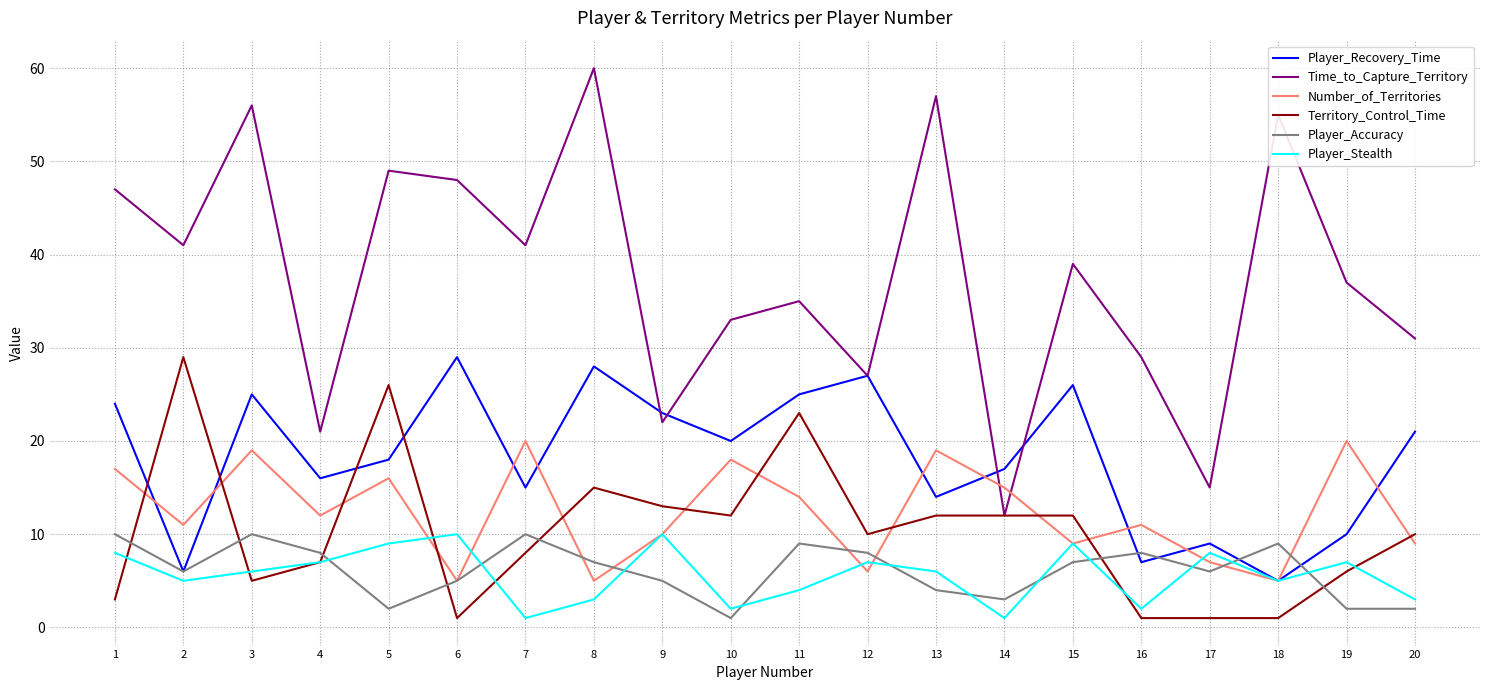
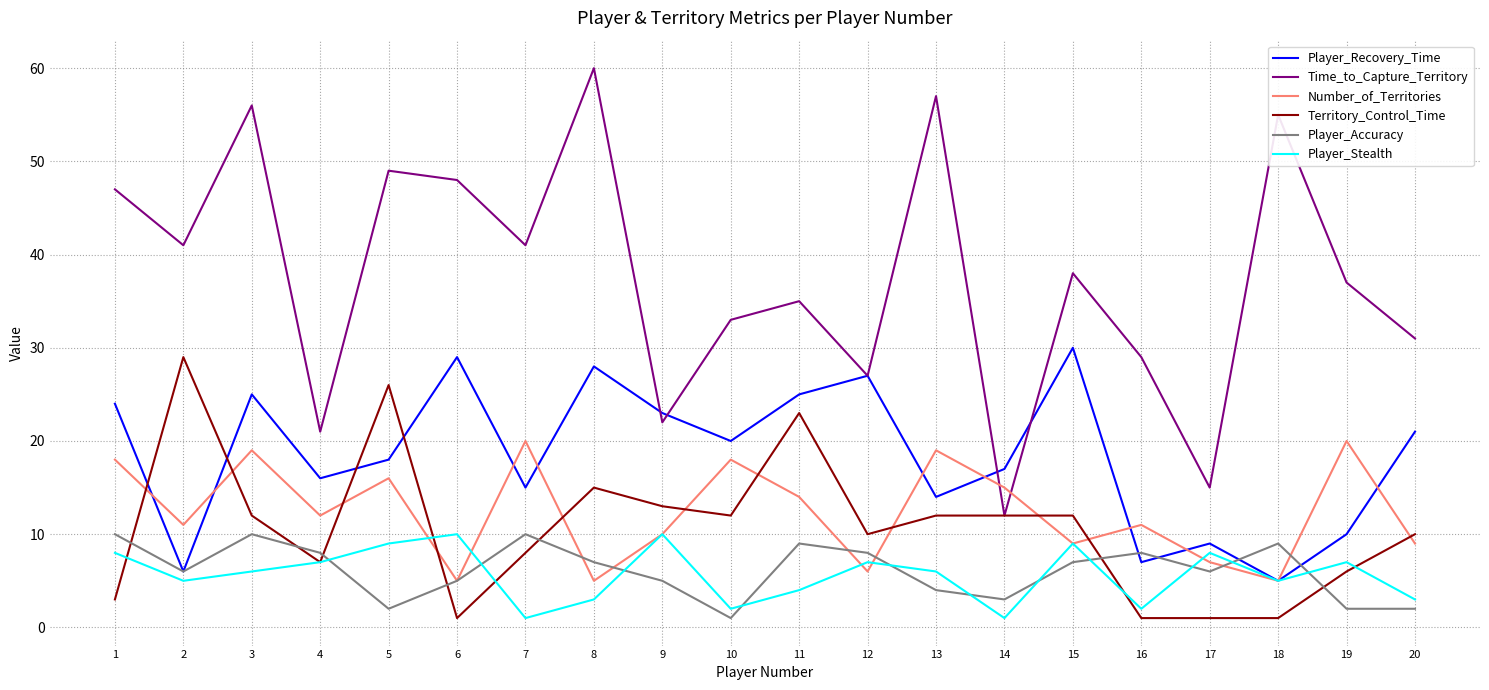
Number_of_Territories, 1: 17 -> 18
Territory_Control_Time, 3: 5 -> 12
Player_Recovery_Time, 15: 26 -> 30
Time_to_Capture_Territory, 15: 39 -> 38
